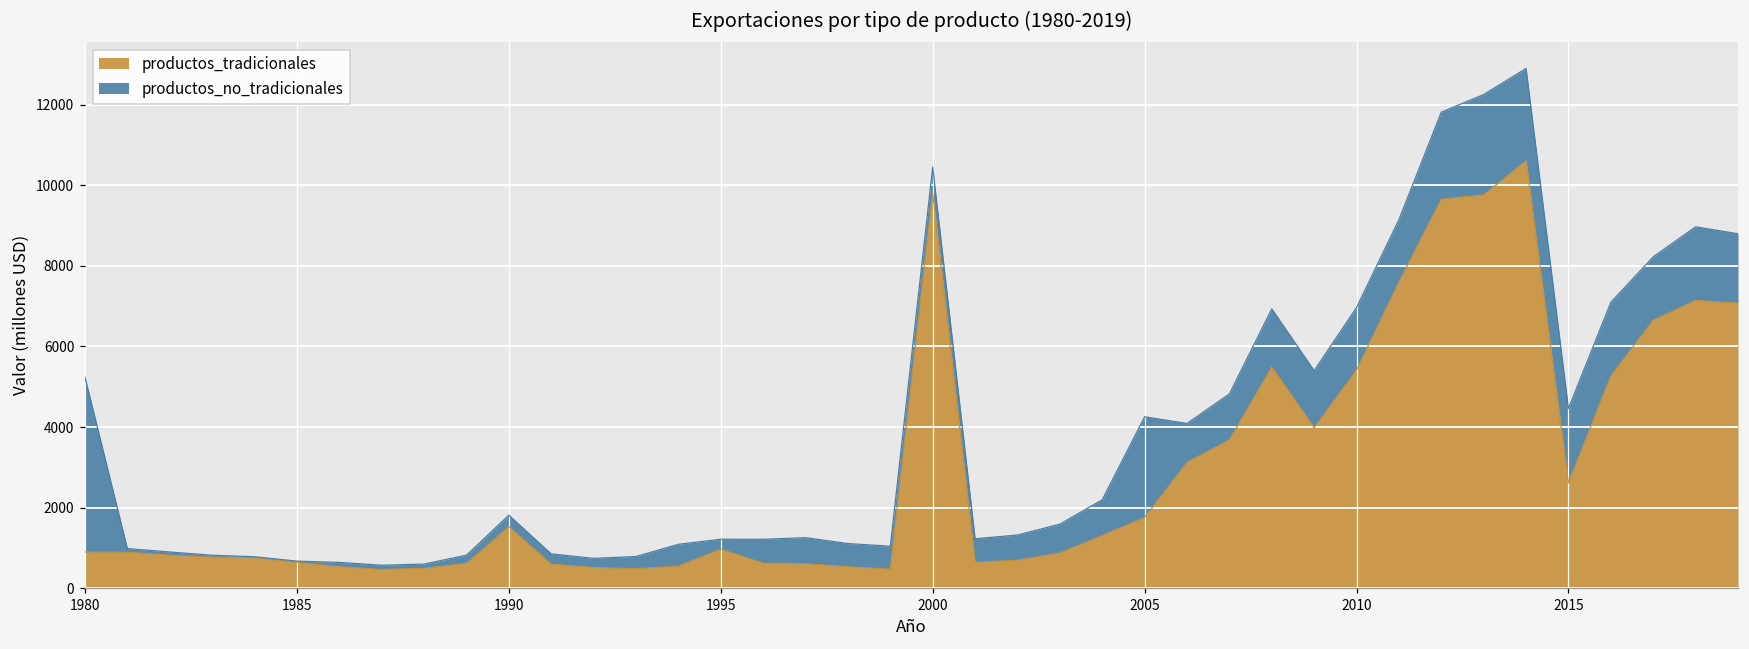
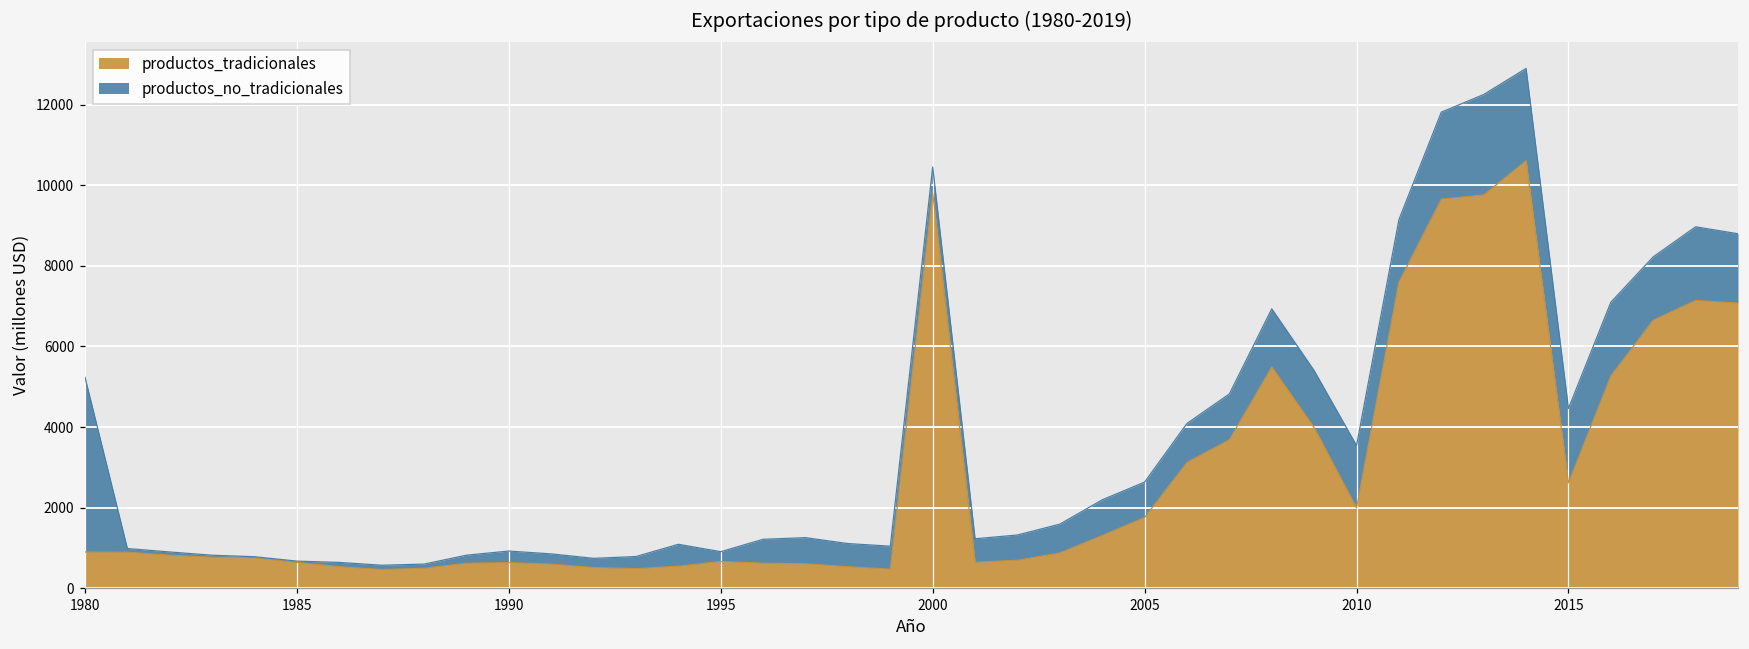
productos_tradicionales, 1990: 1500 -> 600
productos_tradicionales, 1995: 1000 -> 700
productos_no_tradicionales, 2005: 2500 -> 900
productos_tradicionales, 2010: 5400 -> 2000
